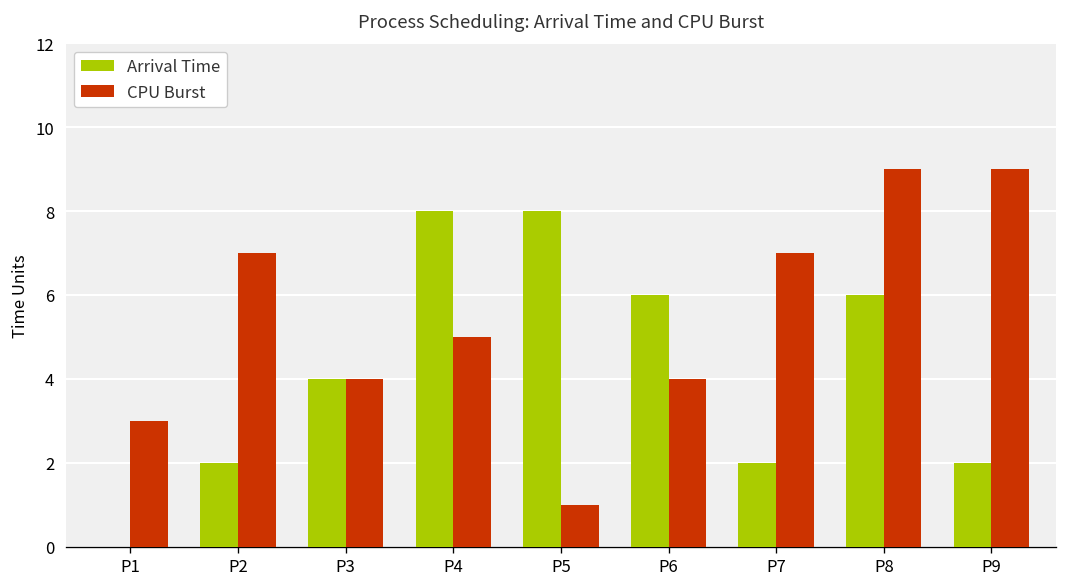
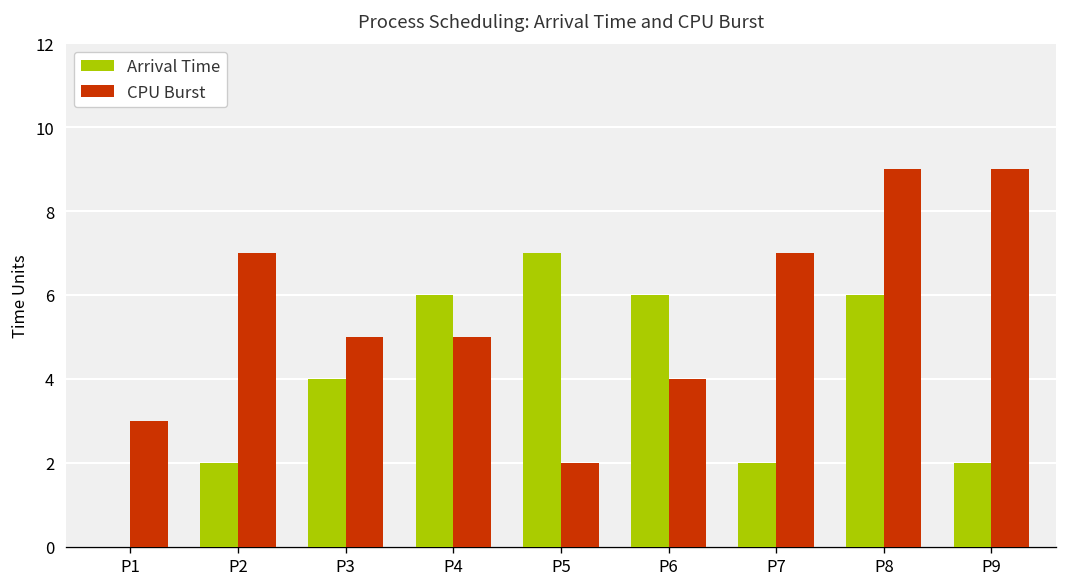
CPU Burst, P3: 4 -> 5
Arrival Time, P4: 8 -> 6
Arrival Time, P5: 8 -> 7
CPU Burst, P5: 1 -> 2
